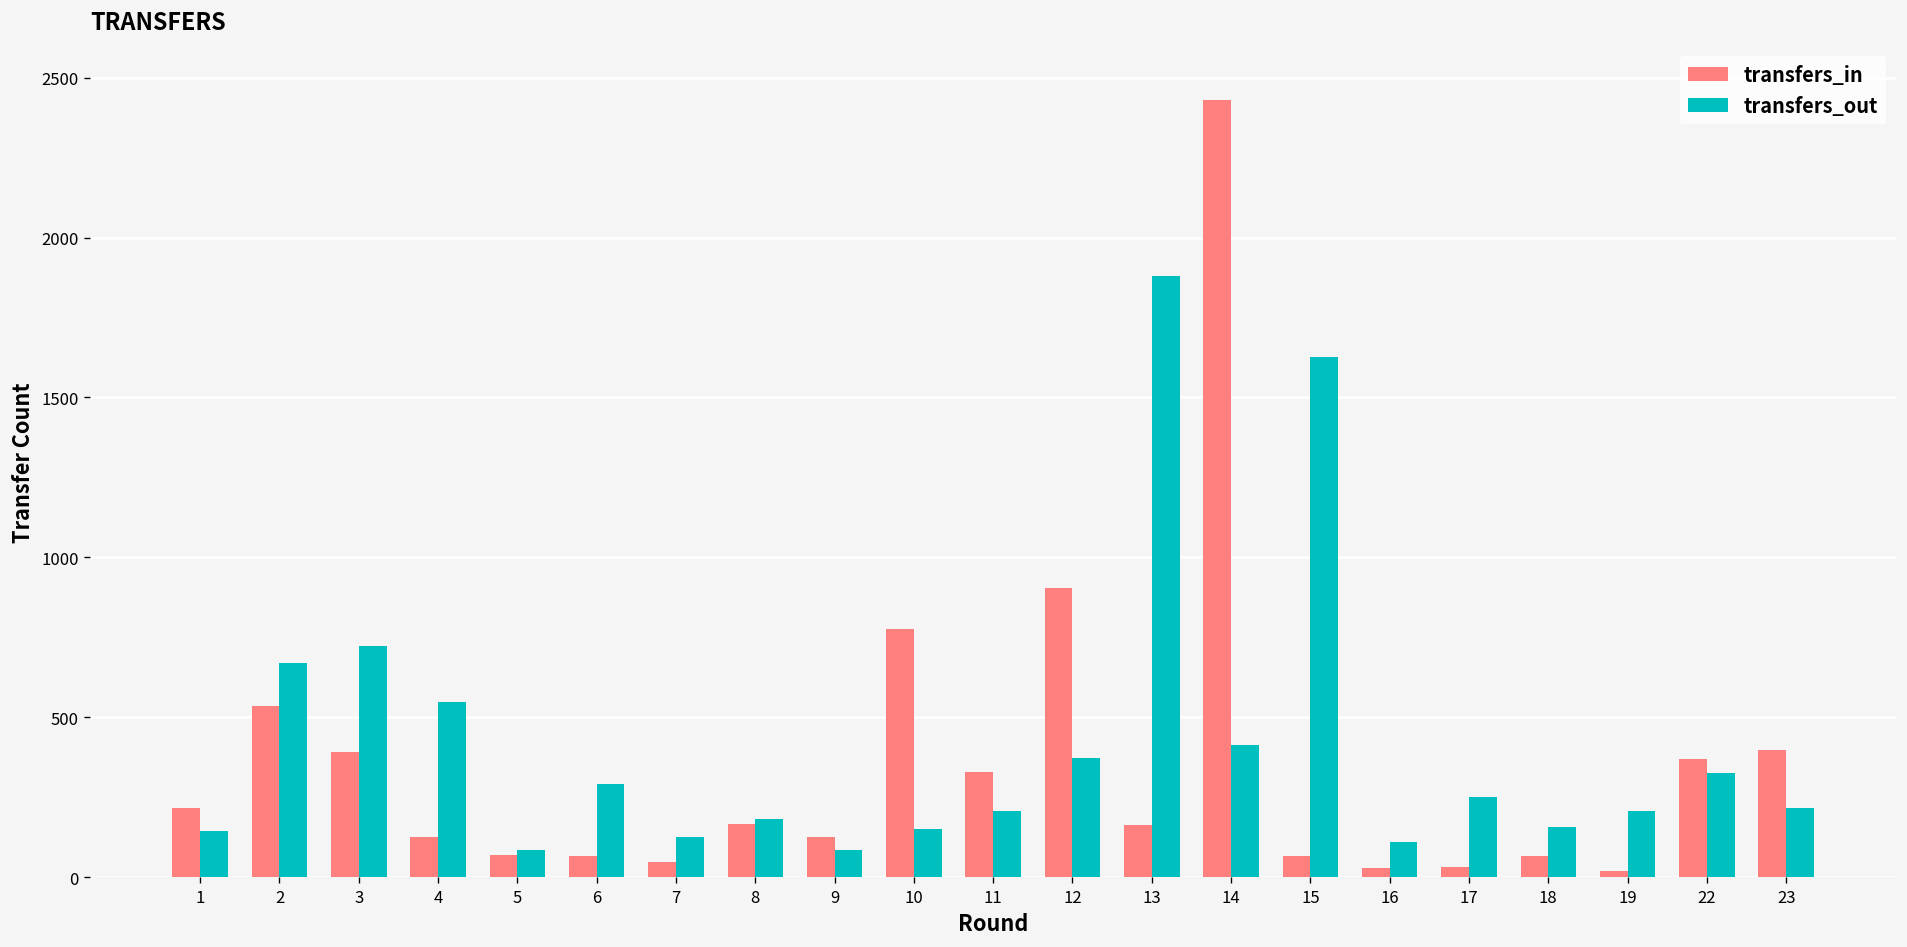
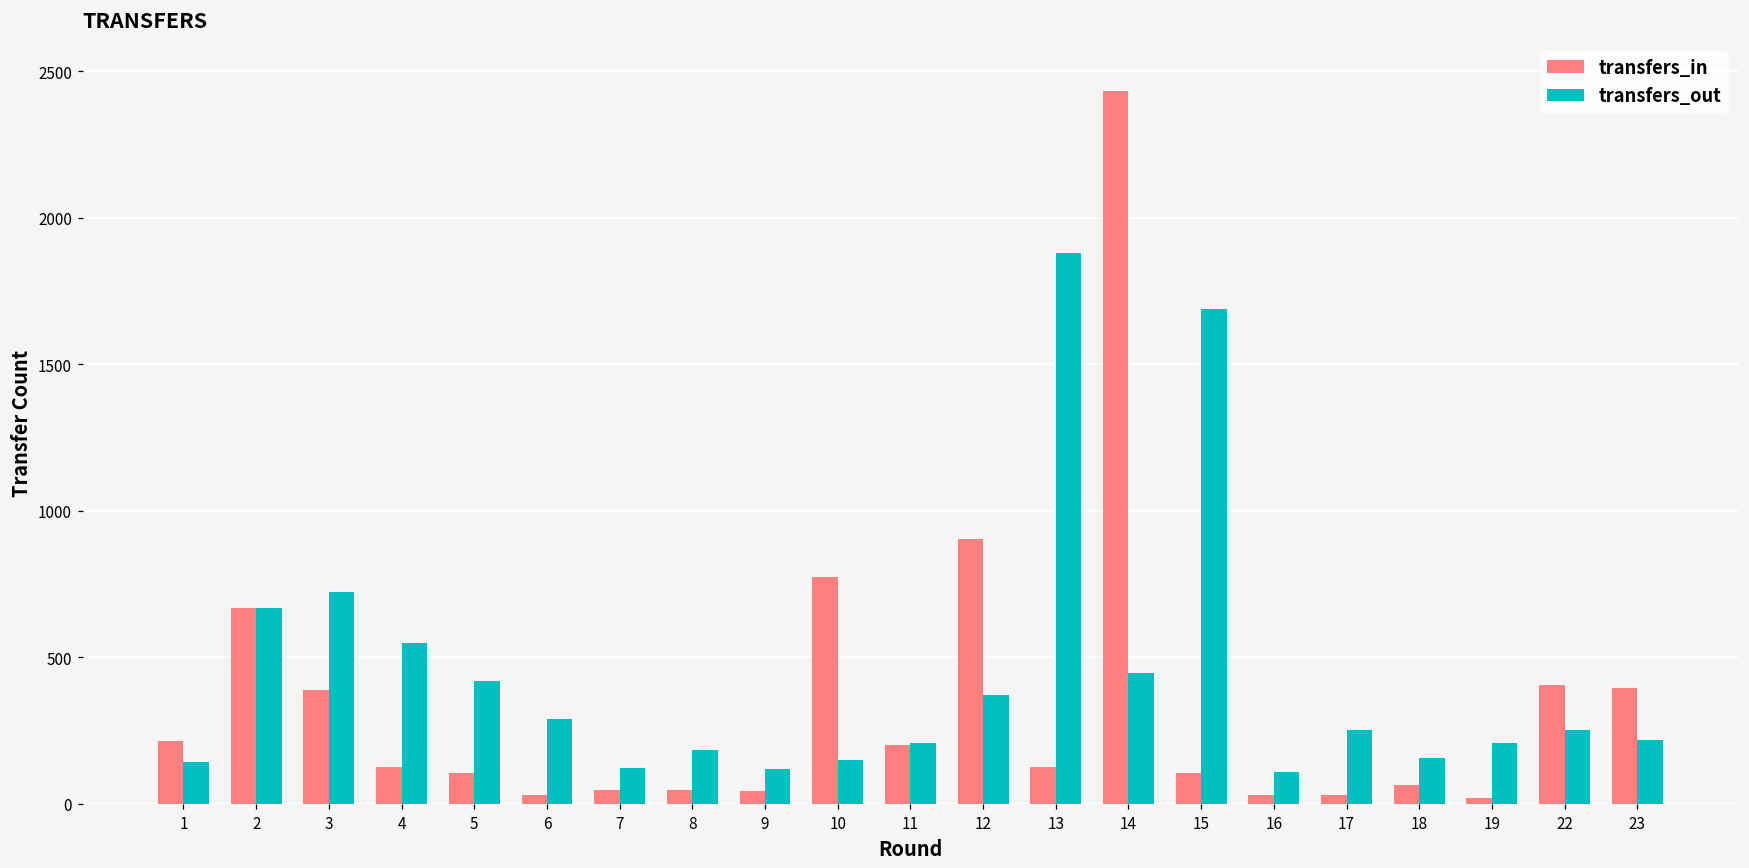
transfers_in, 2: 540 -> 670
transfers_in, 5: 70 -> 110
transfers_out, 5: 80 -> 420
transfers_in, 6: 70 -> 30
transfers_in, 8: 170 -> 50
transfers_in, 9: 120 -> 50
transfers_out, 9: 80 -> 120
transfers_in, 11: 330 -> 200
transfers_in, 13: 160 -> 130
transfers_out, 14: 410 -> 450
transfers_in, 15: 70 -> 110
transfers_out, 15: 1630 -> 1690
transfers_in, 22: 370 -> 400
transfers_out, 22: 330 -> 250
